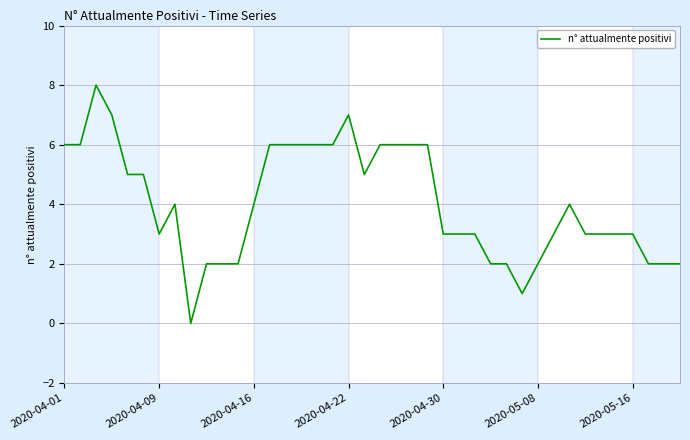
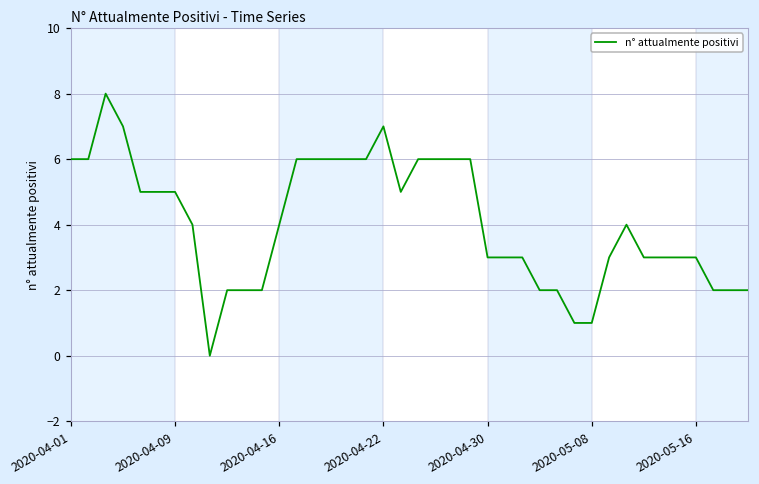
2020-04-09: 3 -> 5
2020-05-08: 2 -> 1
